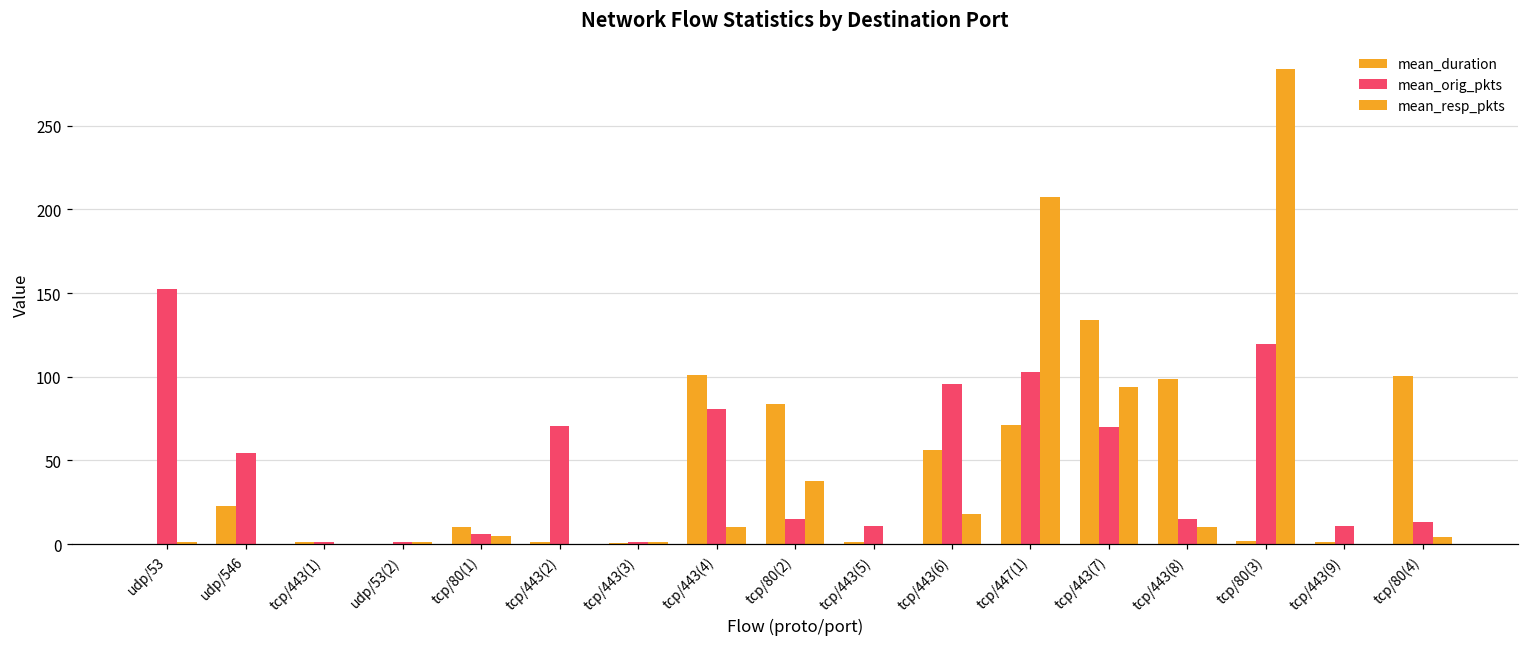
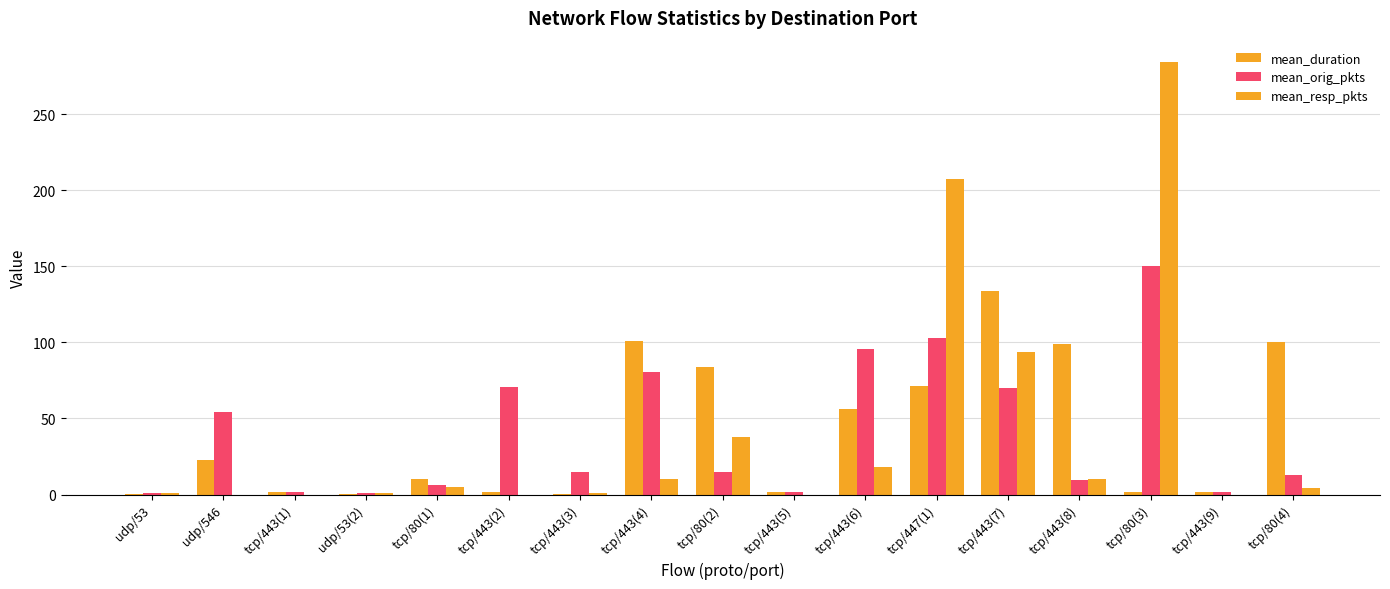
mean_orig_pkts, udp/53: 153 -> 1
mean_orig_pkts, tcp/443(3): 1 -> 15
mean_orig_pkts, tcp/443(5): 11 -> 2
mean_orig_pkts, tcp/443(8): 15 -> 9
mean_orig_pkts, tcp/80(3): 119 -> 150
mean_orig_pkts, tcp/443(9): 11 -> 2
